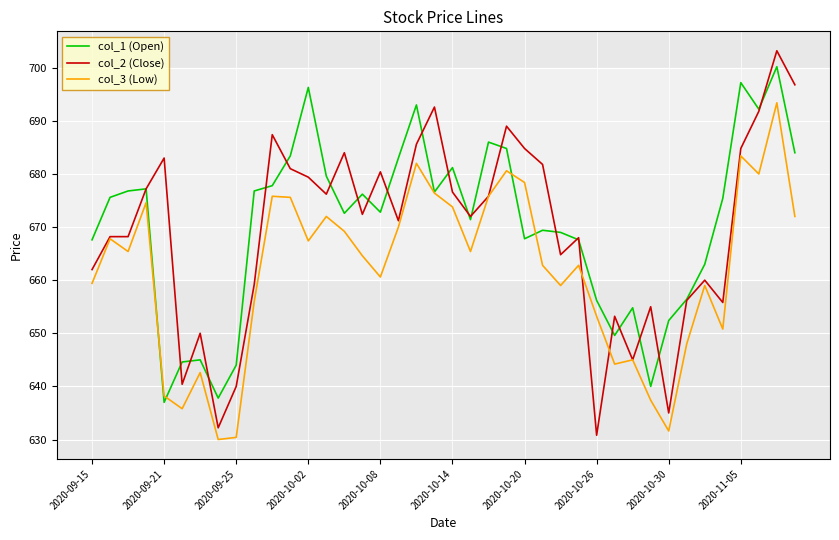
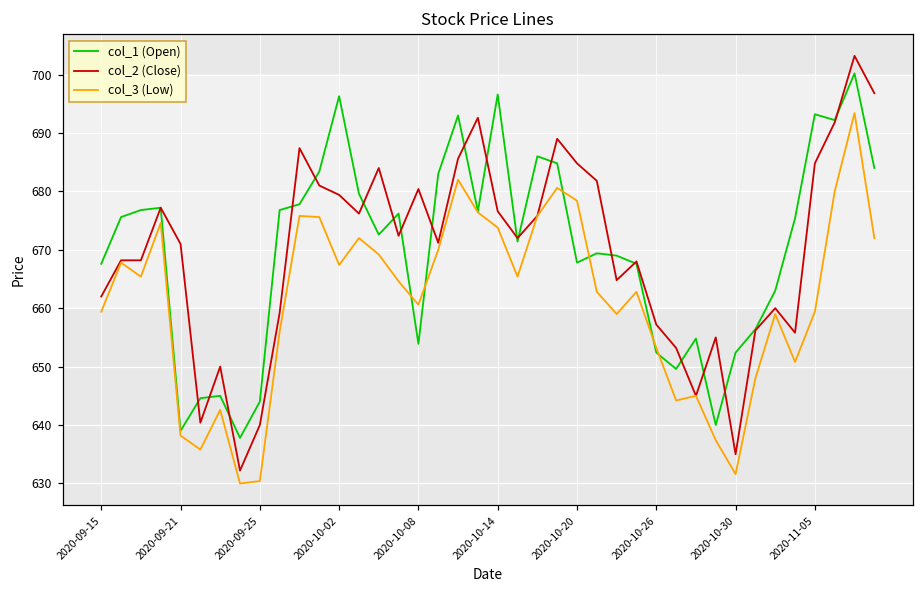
col_1 (Open), 2020-09-21: 637 -> 639
col_2 (Close), 2020-09-21: 683 -> 671
col_1 (Open), 2020-10-08: 673 -> 654
col_1 (Open), 2020-10-14: 681 -> 697
col_1 (Open), 2020-10-26: 656 -> 652
col_2 (Close), 2020-10-26: 631 -> 657
col_1 (Open), 2020-11-05: 697 -> 693
col_3 (Low), 2020-11-05: 683 -> 659
